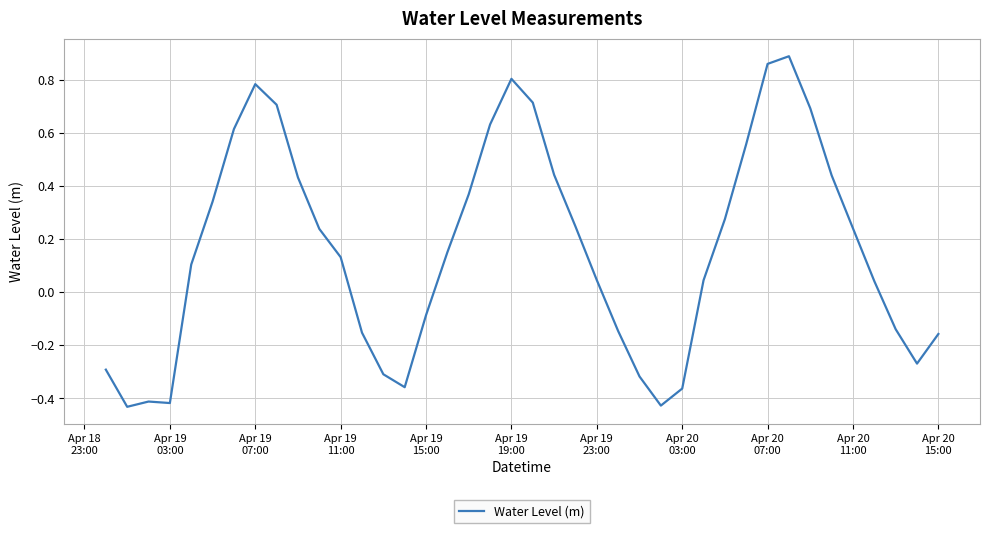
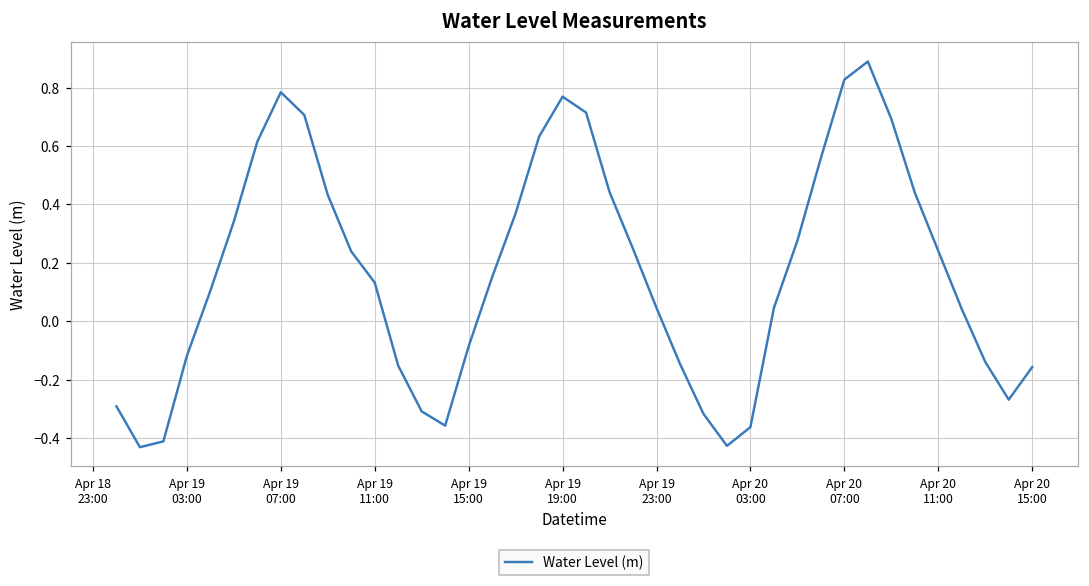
Apr 19 03:00: -0.42 -> -0.12
Apr 19 19:00: 0.80 -> 0.77
Apr 20 07:00: 0.86 -> 0.83
